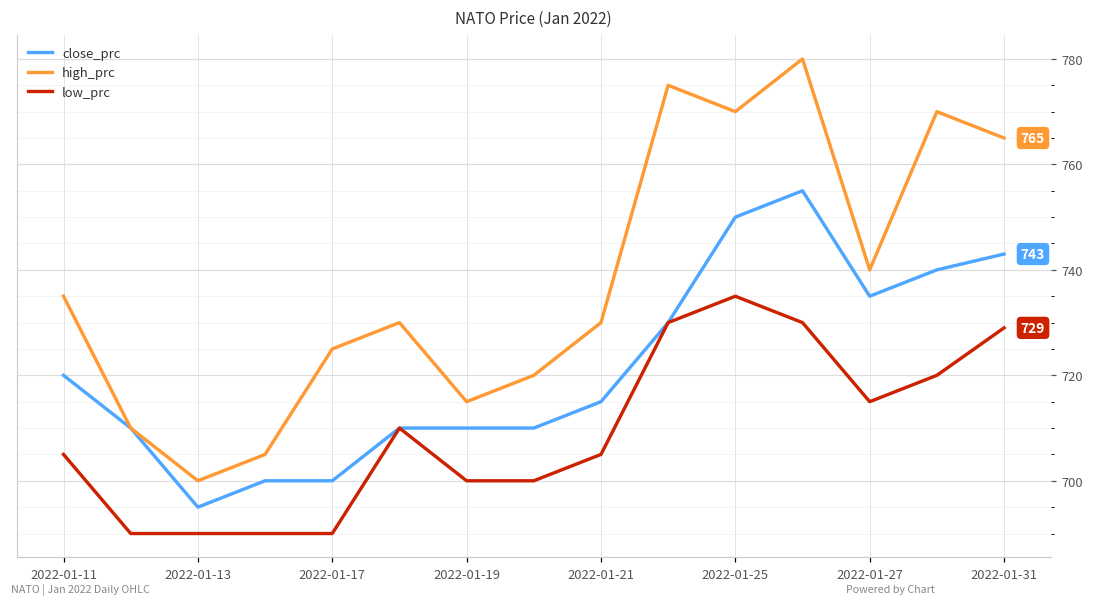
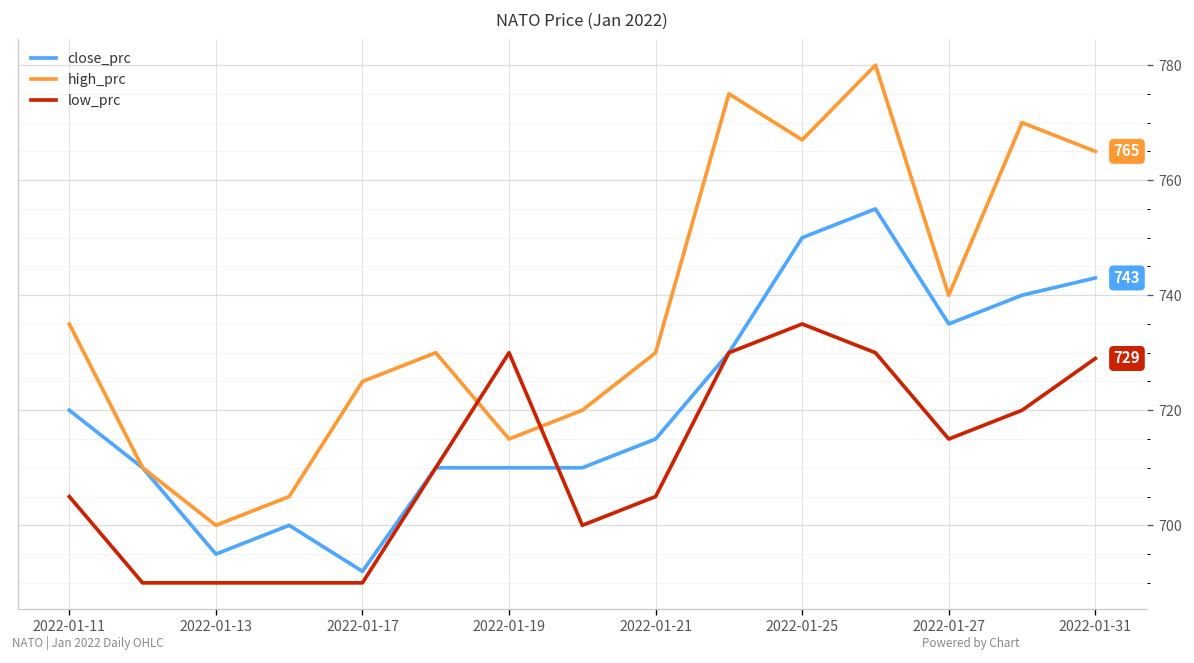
close_prc, 2022-01-17: 700 -> 692
low_prc, 2022-01-19: 700 -> 730
high_prc, 2022-01-25: 770 -> 767
